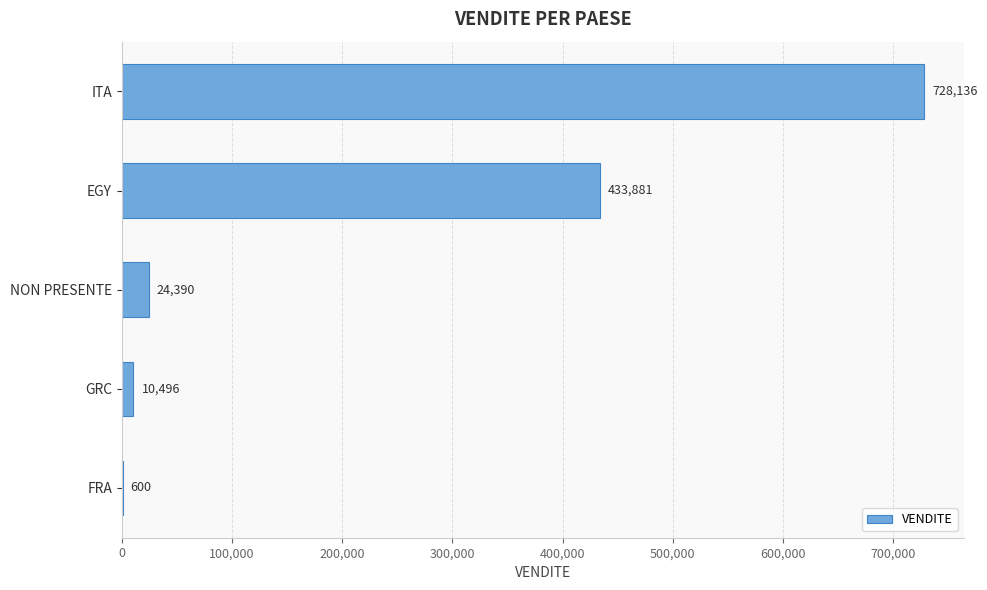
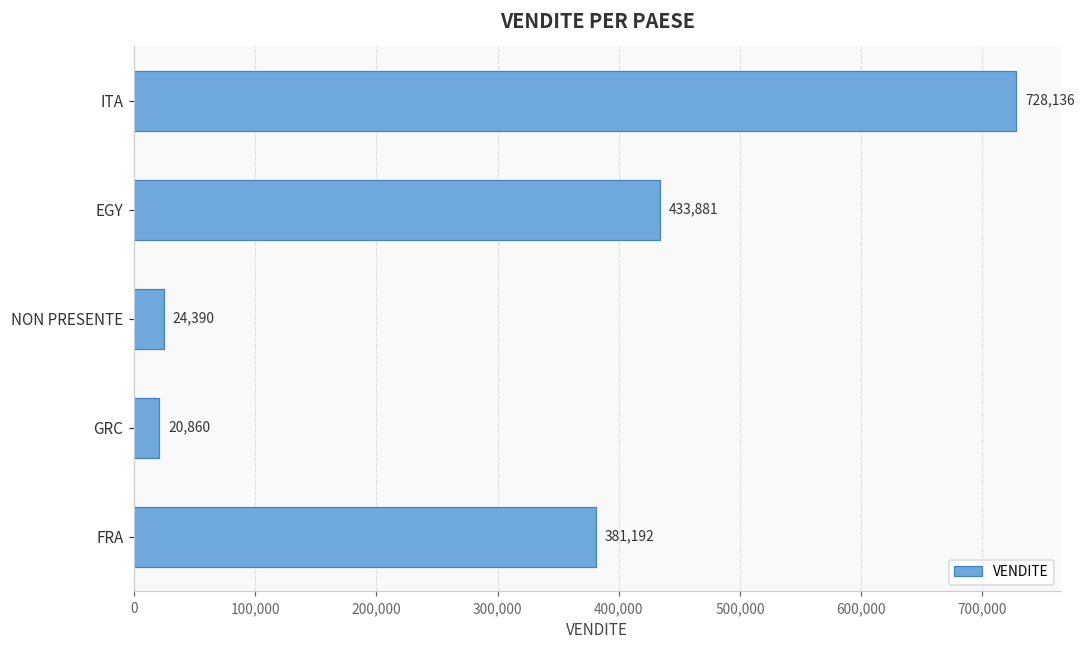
GRC: 10,496 -> 20,860
FRA: 600 -> 381,192
